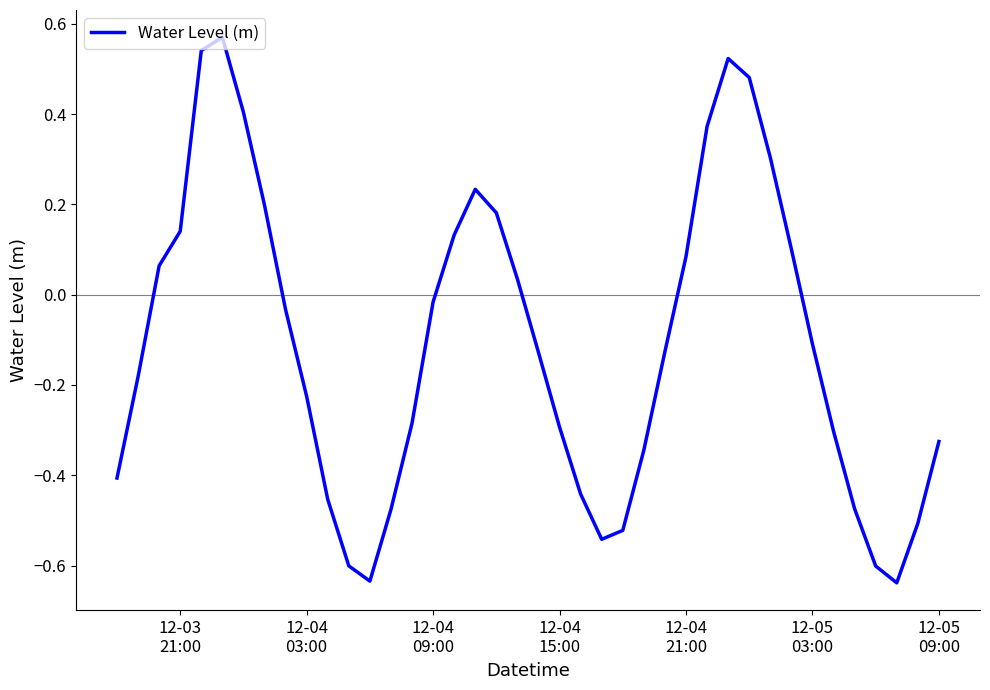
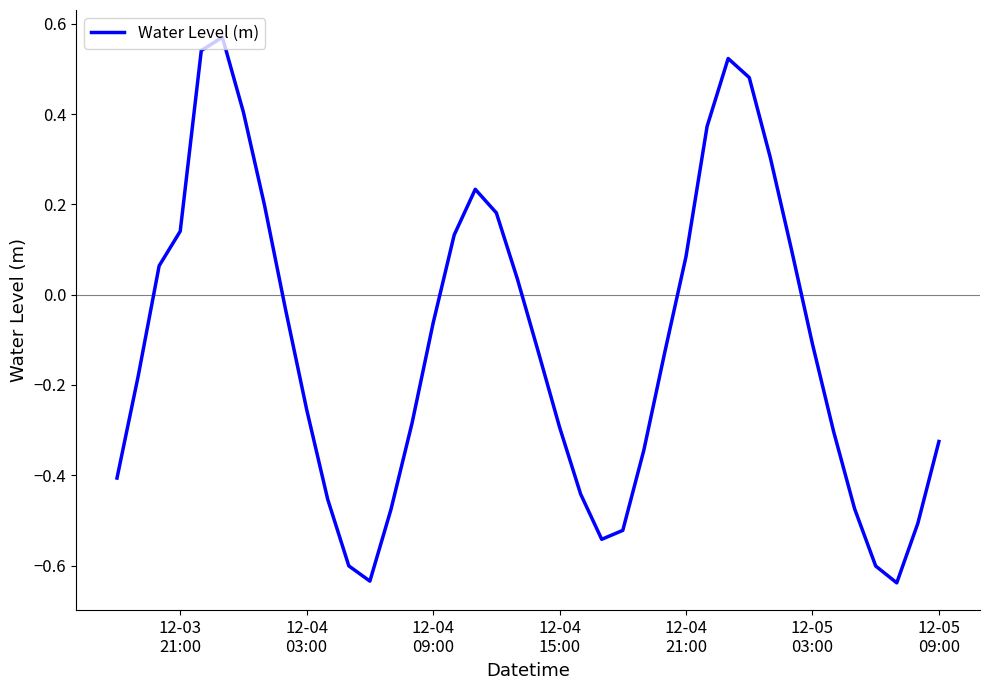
12-04 03:00: -0.23 -> -0.25
12-04 09:00: -0.02 -> -0.06
